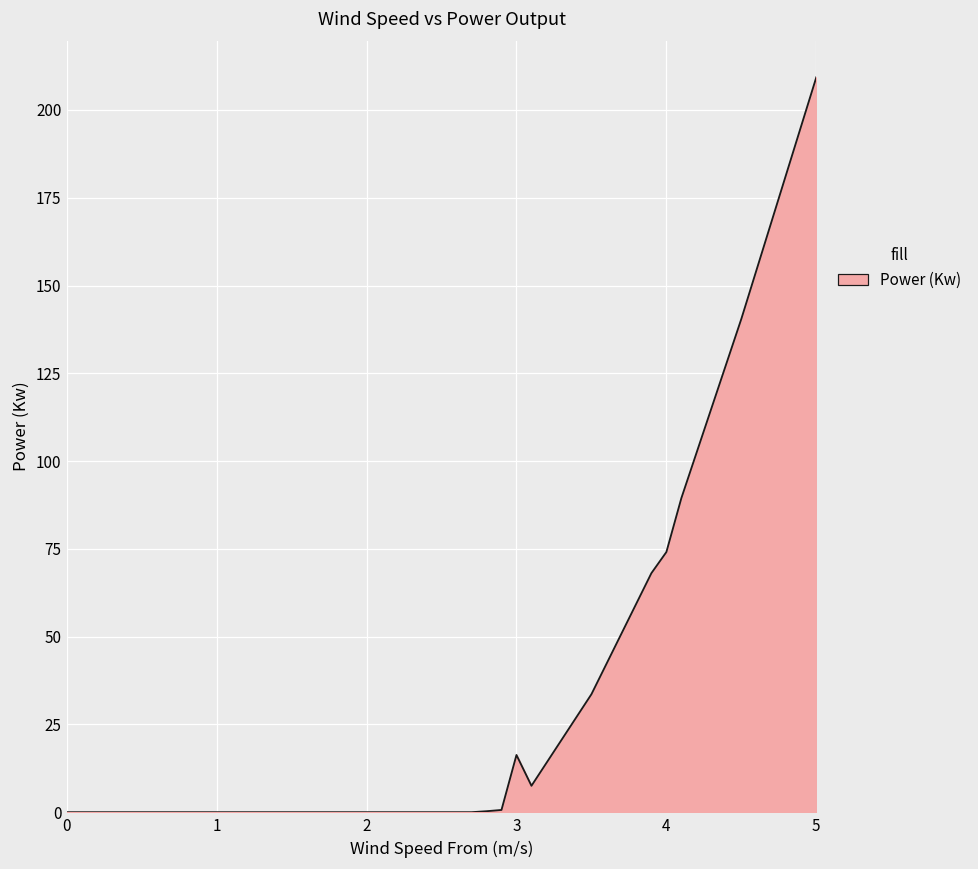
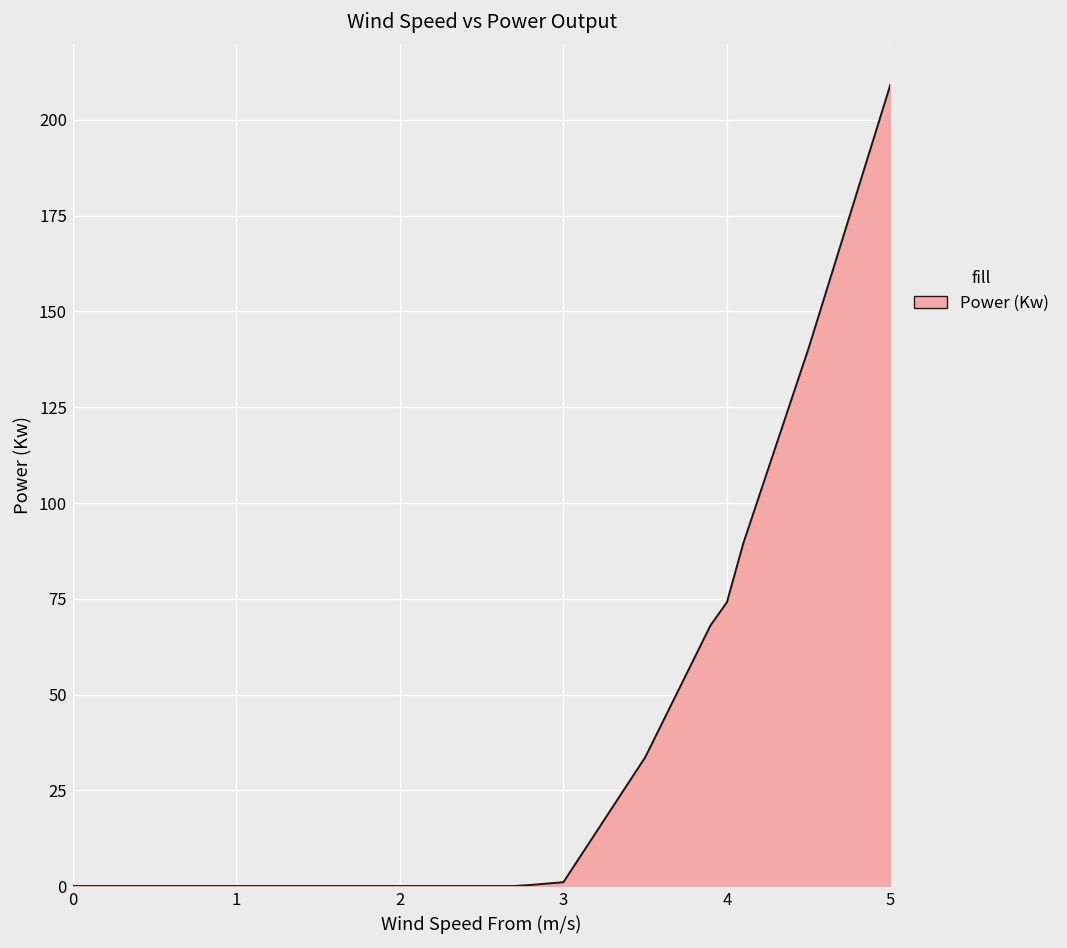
3: 16 -> 1
